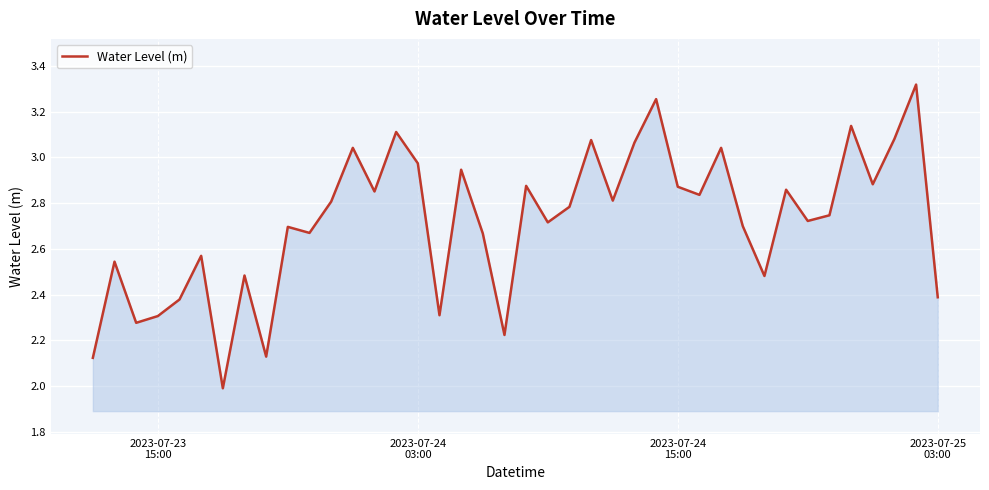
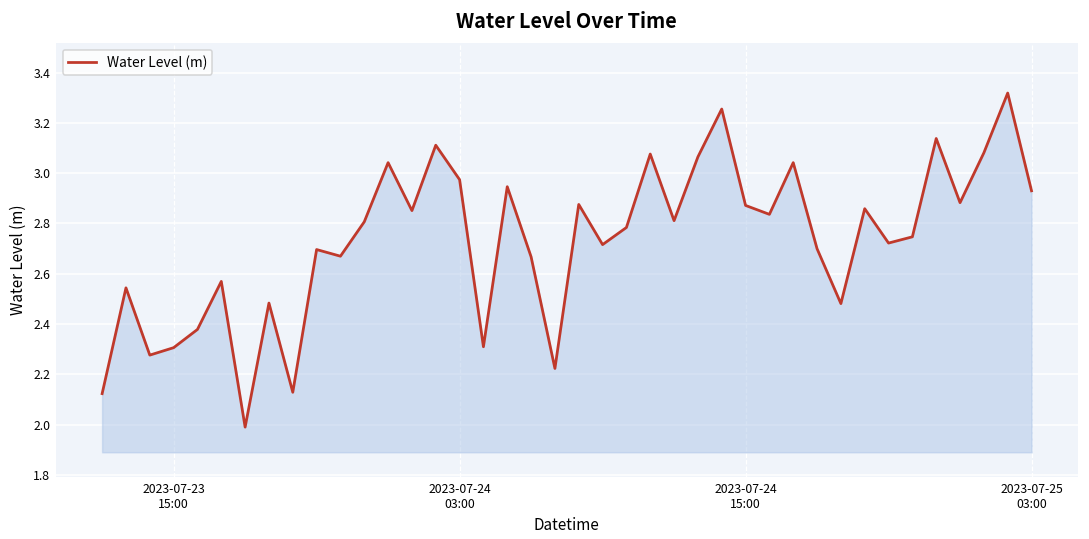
2023-07-25 03:00: 2.39 -> 2.93
